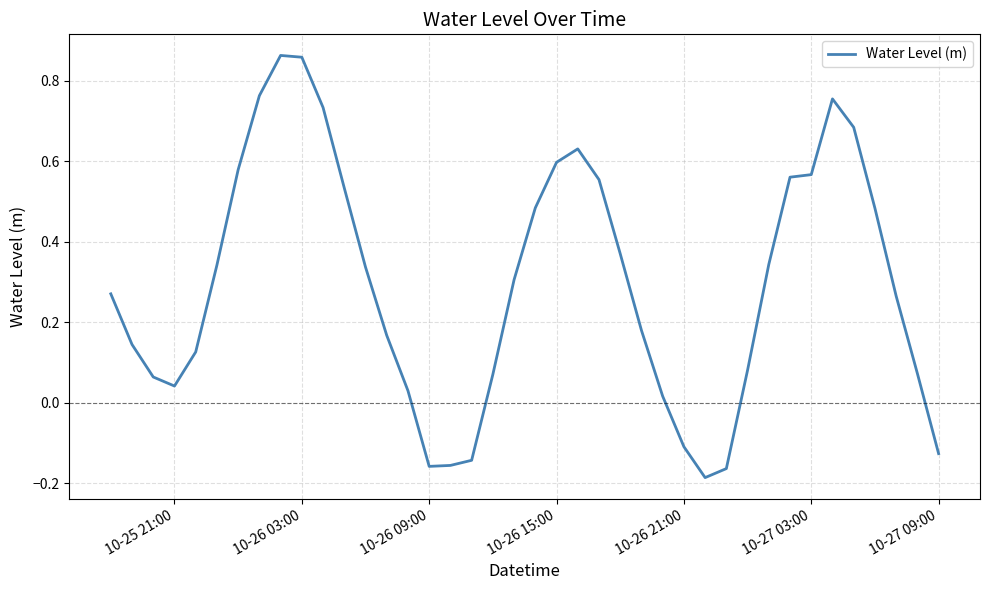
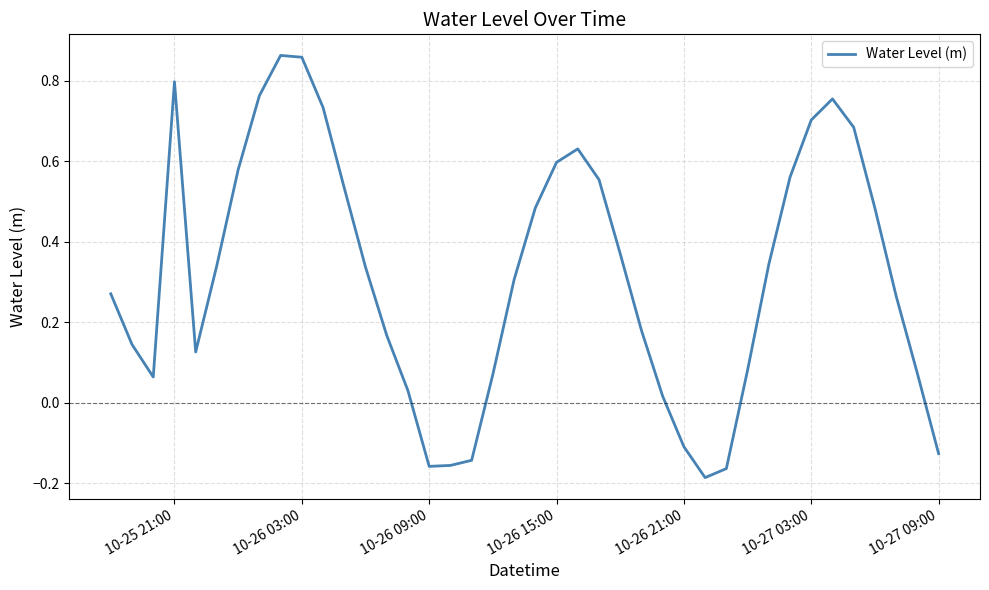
10-25 21:00: 0.04 -> 0.80
10-27 03:00: 0.57 -> 0.70
